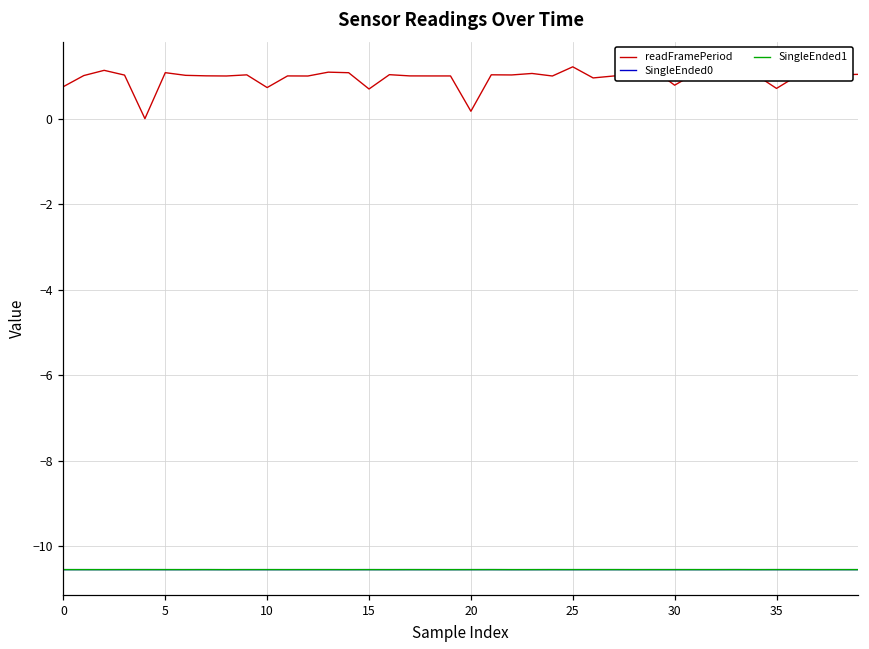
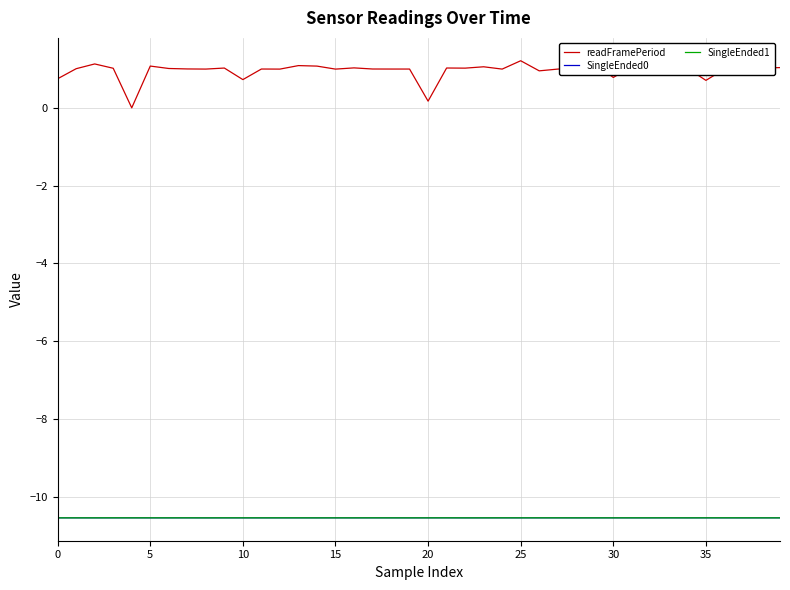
readFramePeriod, 15: 0.7 -> 1.0
